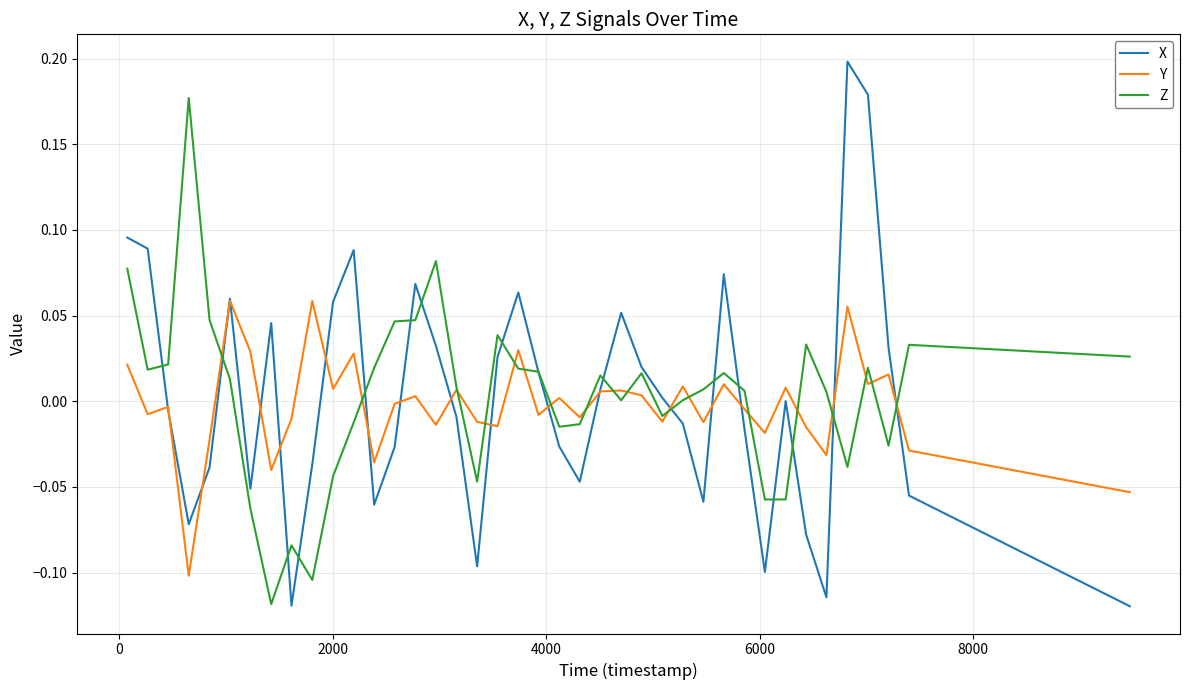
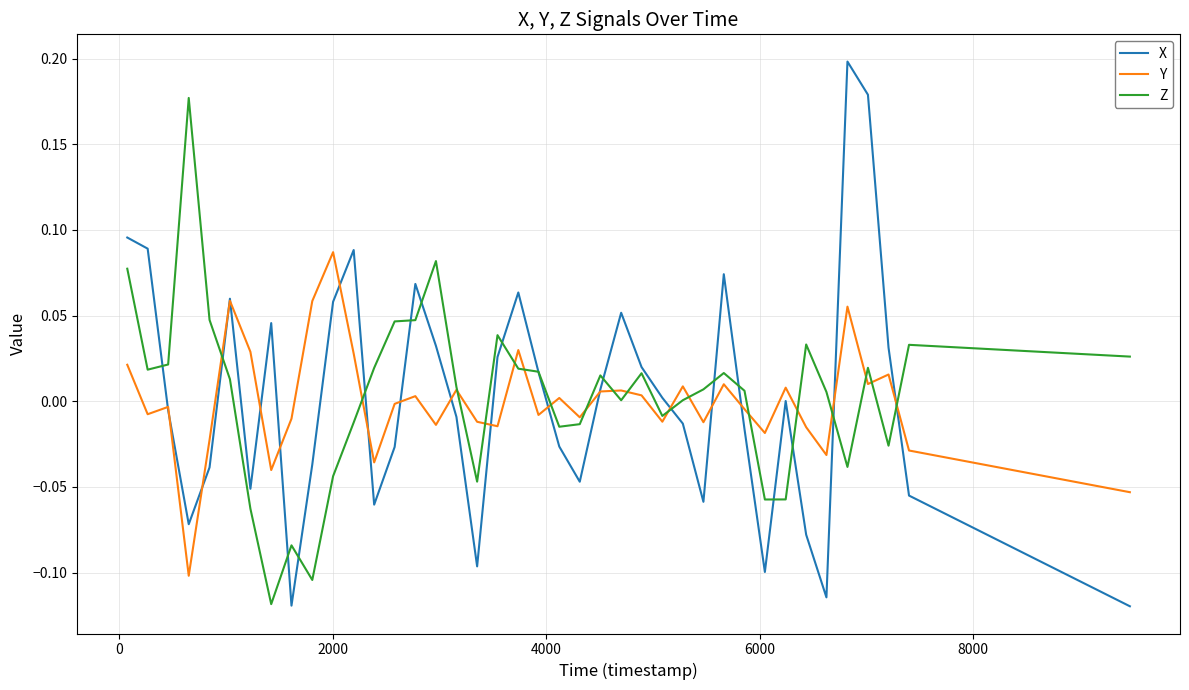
Y, 2000: 0.007 -> 0.087
